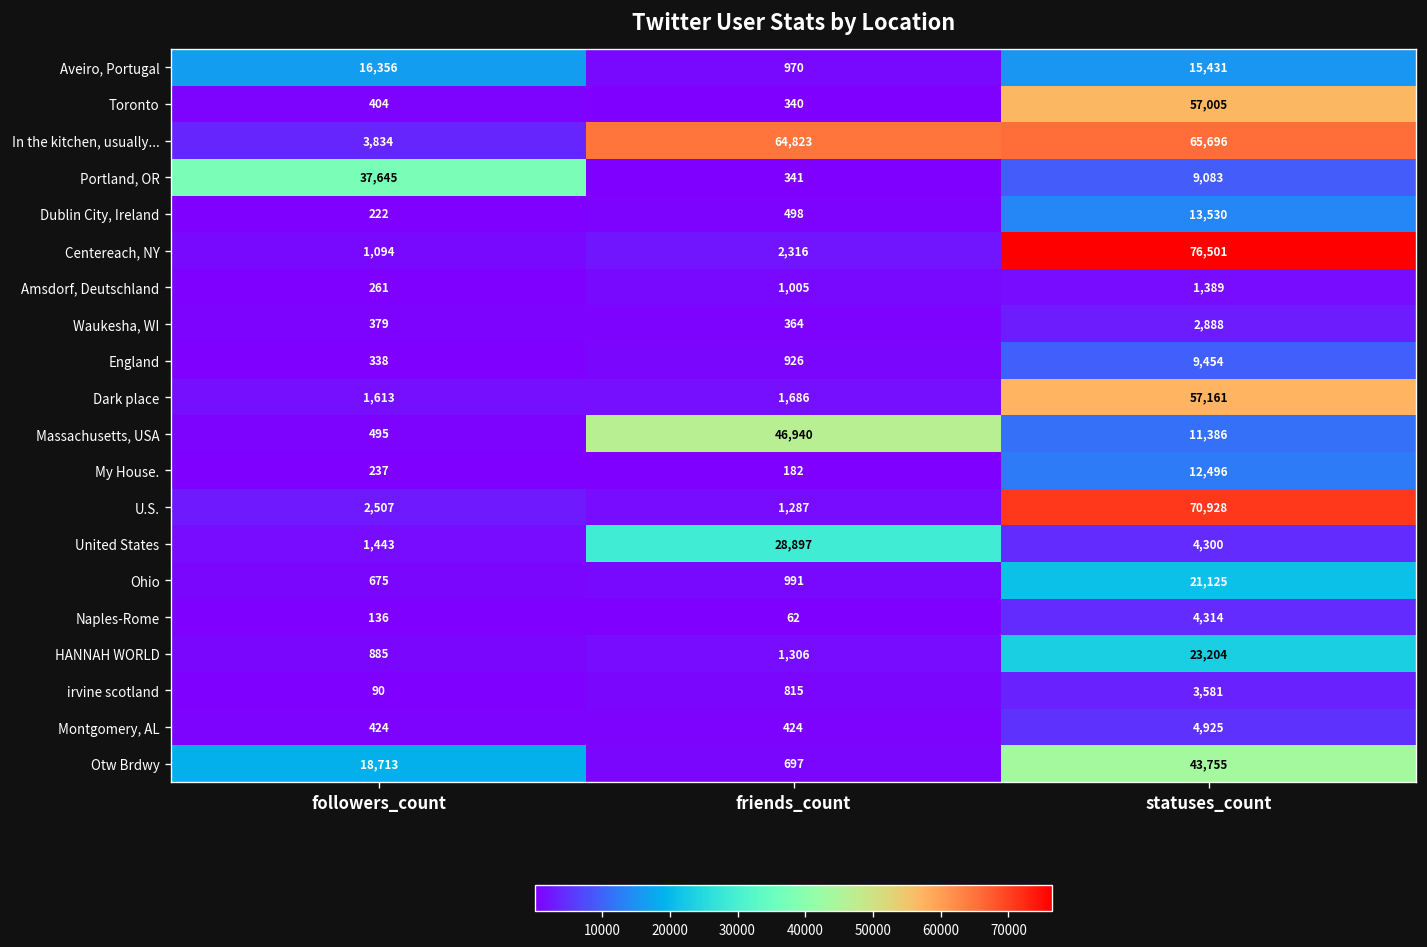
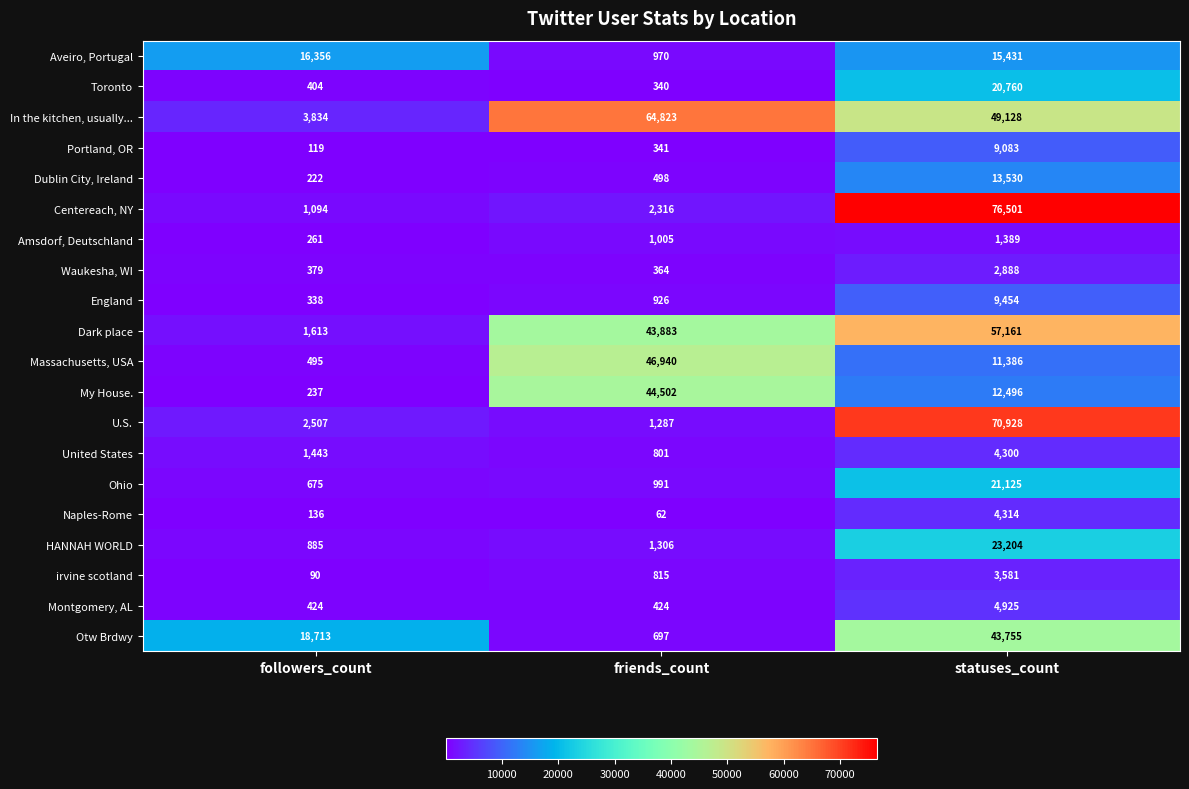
Toronto, statuses_count: 57,005 -> 20,760
In the kitchen, usually..., statuses_count: 65,696 -> 49,128
Portland, OR, followers_count: 37,645 -> 119
Dark place, friends_count: 1,686 -> 43,883
My House., friends_count: 182 -> 44,502
United States, friends_count: 28,897 -> 801
